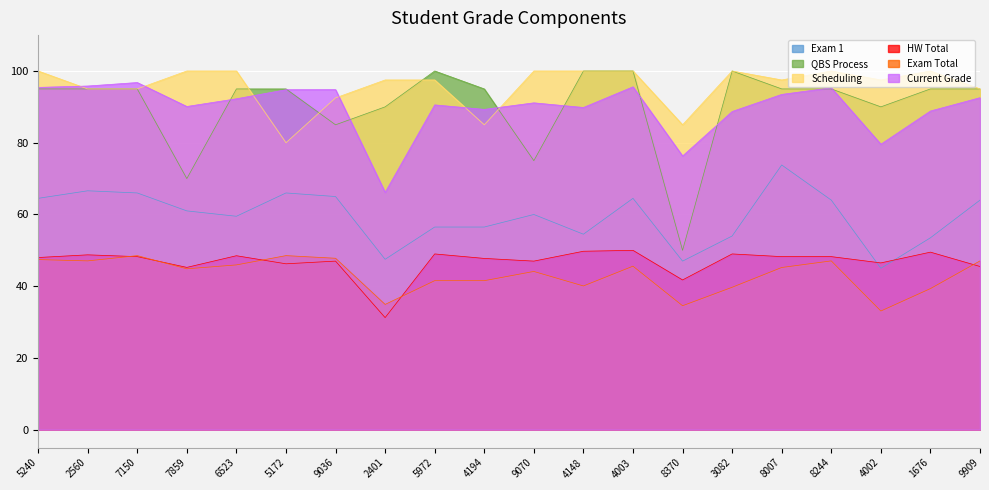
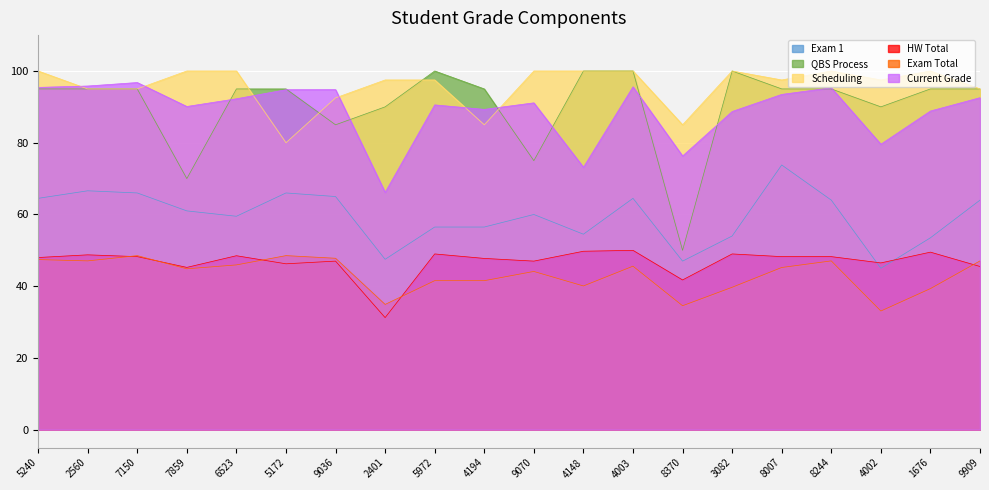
Current Grade, 4148: 90 -> 73
